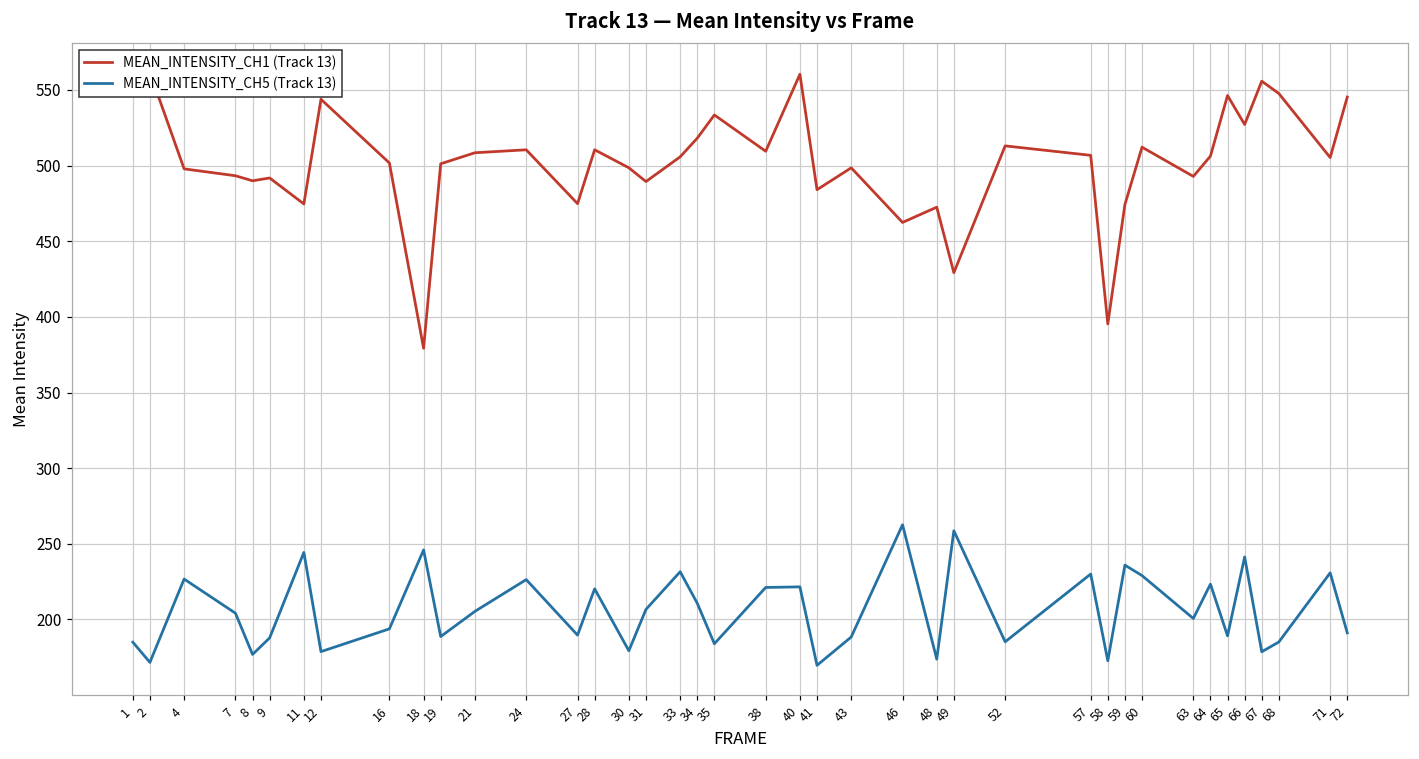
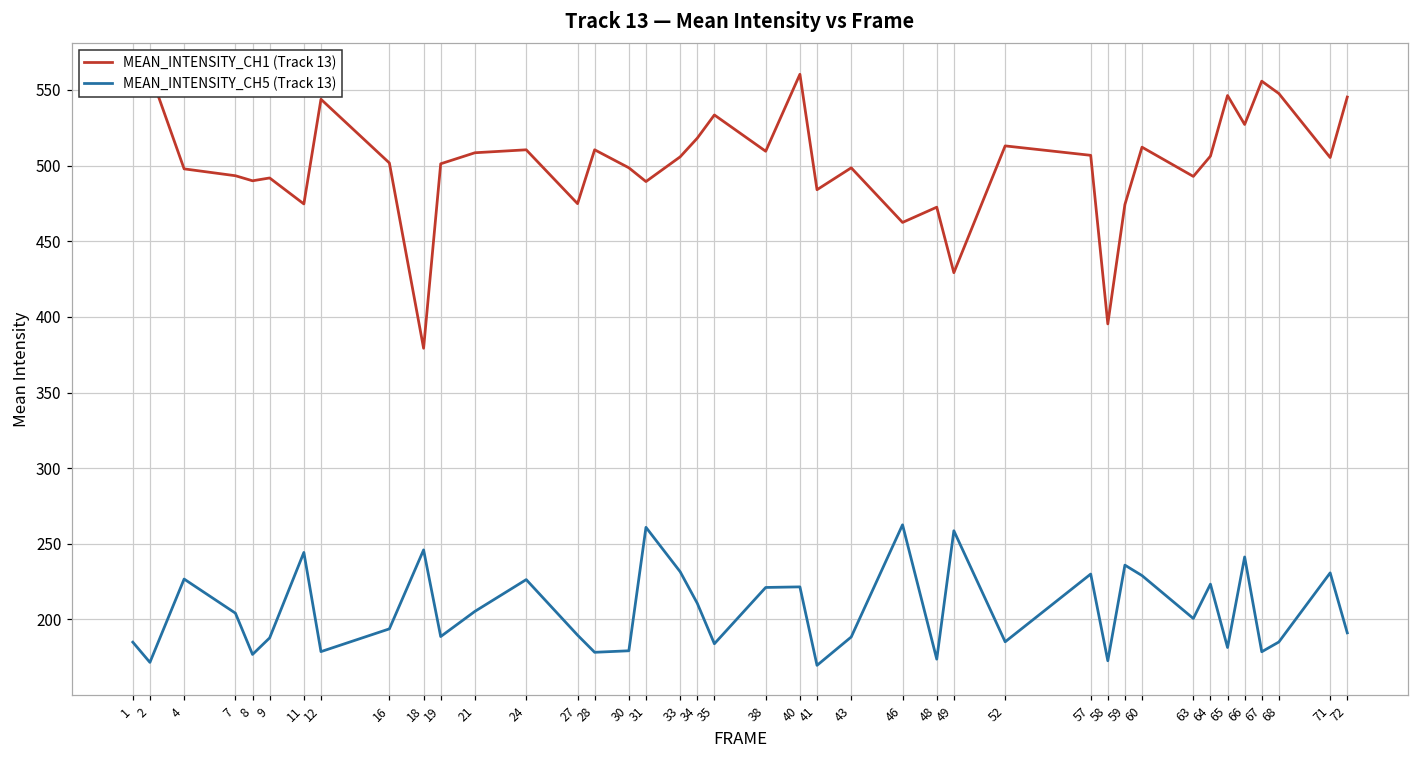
MEAN_INTENSITY_CH5 (Track 13), 28: 220 -> 178
MEAN_INTENSITY_CH5 (Track 13), 31: 207 -> 261
MEAN_INTENSITY_CH5 (Track 13), 65: 189 -> 181
